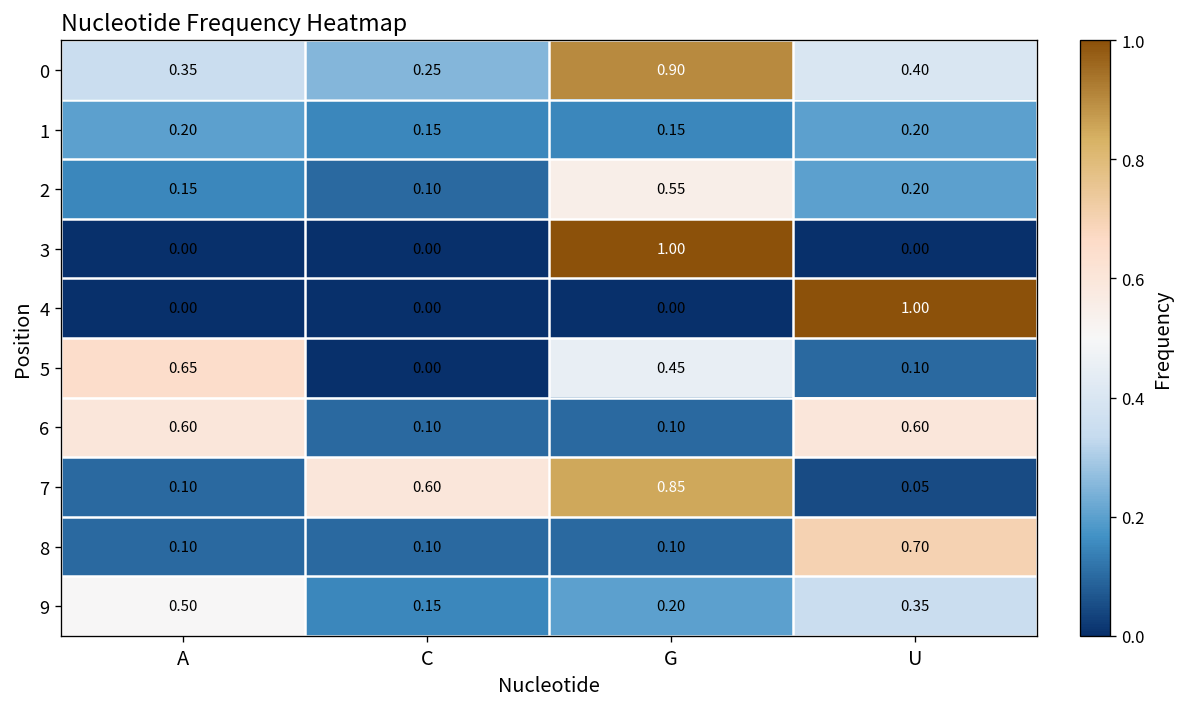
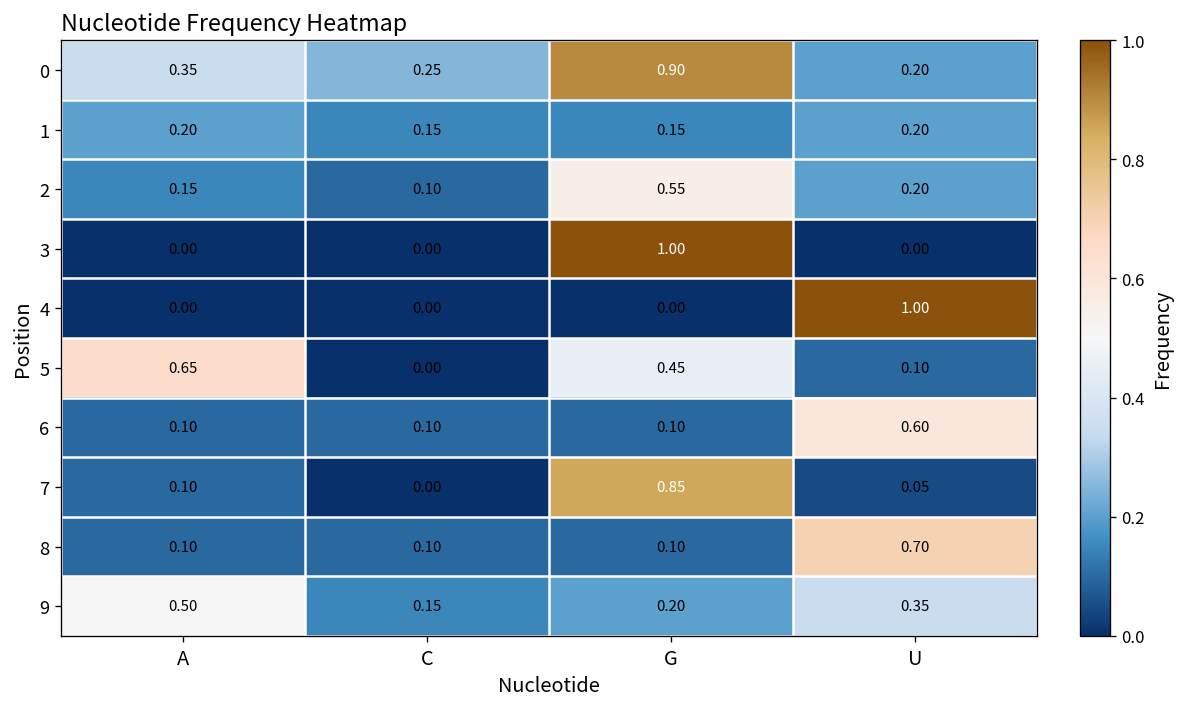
0, U: 0.40 -> 0.20
6, A: 0.60 -> 0.10
7, C: 0.60 -> 0.00
